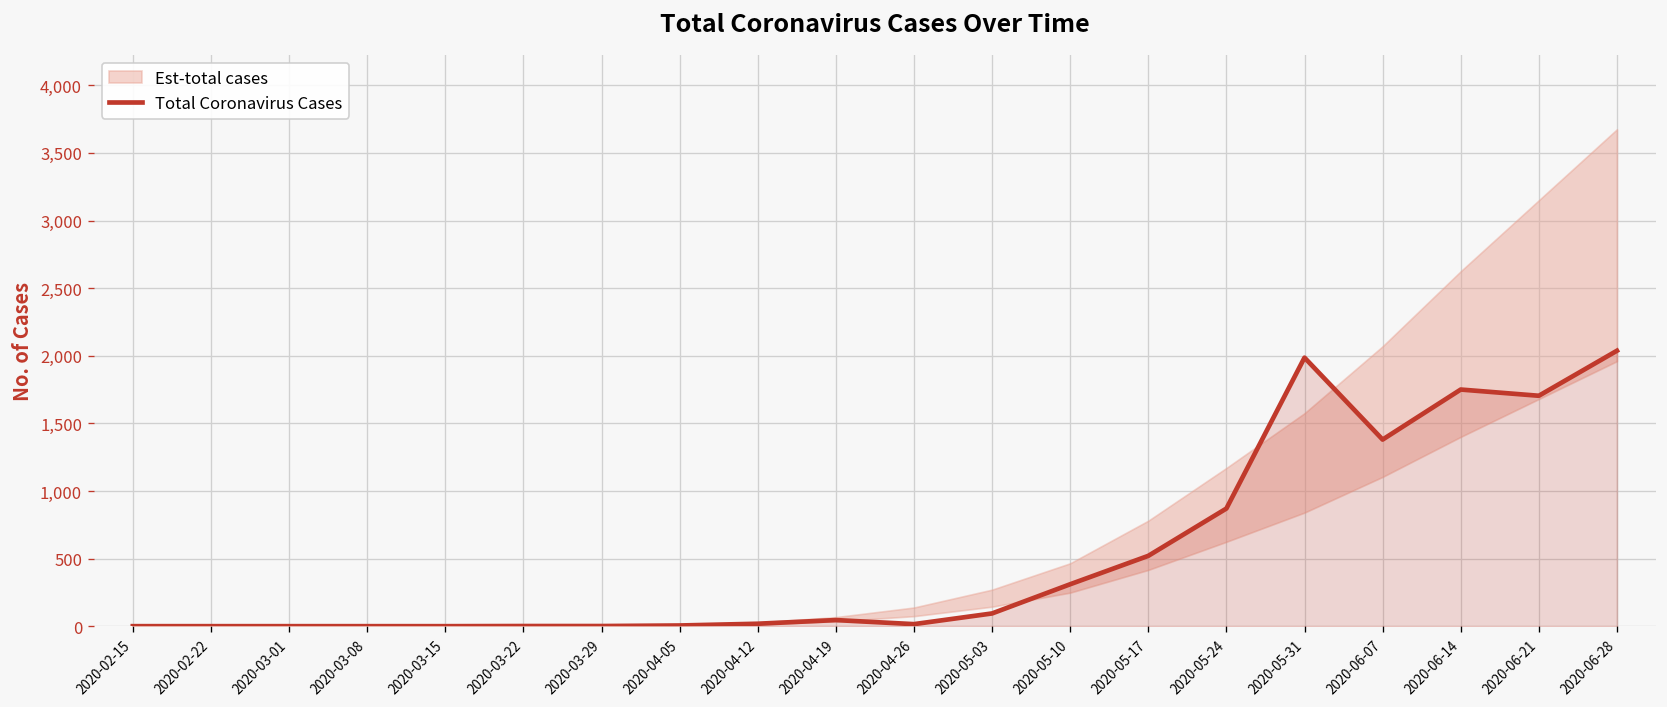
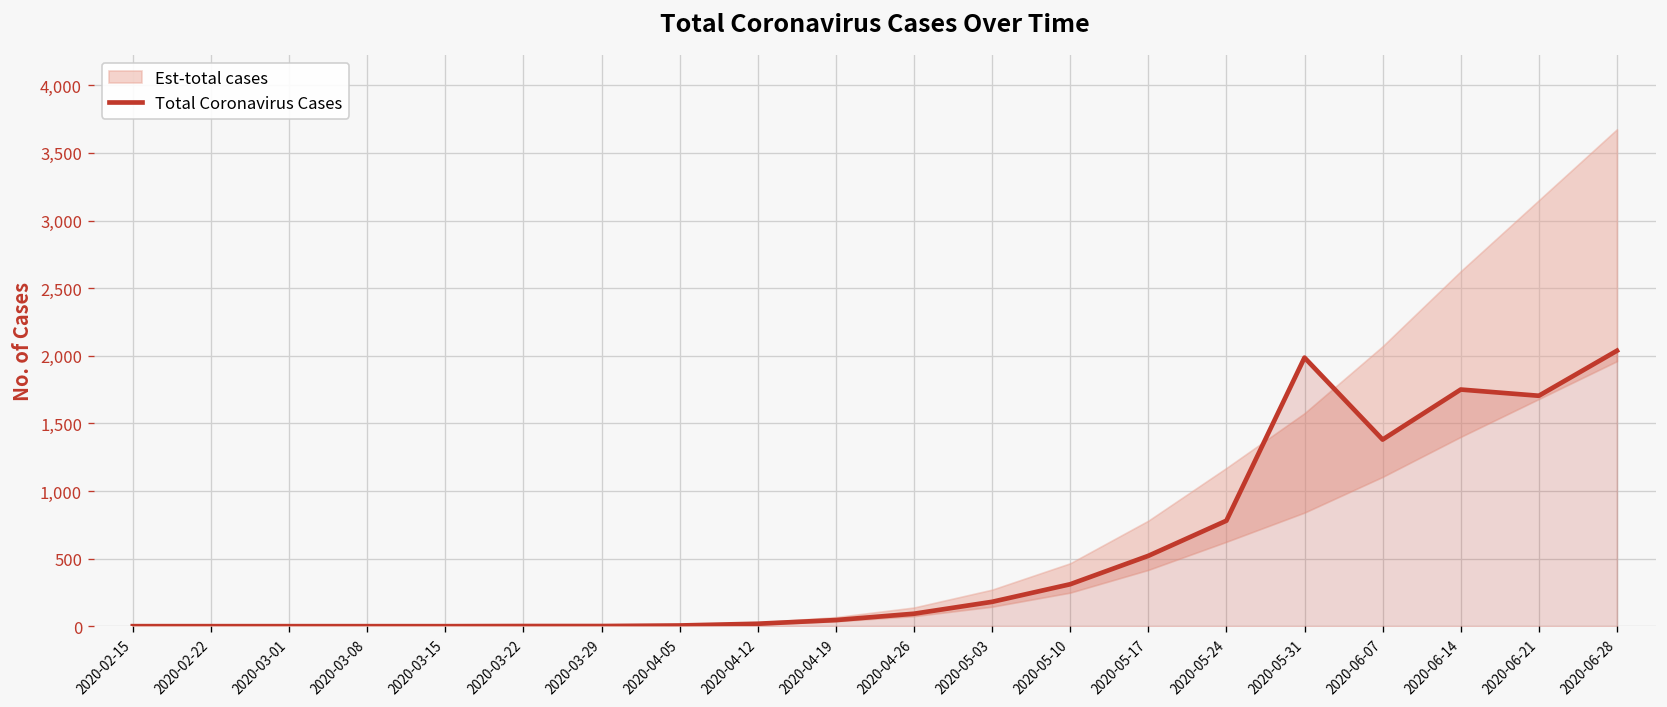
Total Coronavirus Cases, 2020-04-26: 20 -> 90
Total Coronavirus Cases, 2020-05-03: 90 -> 180
Total Coronavirus Cases, 2020-05-24: 870 -> 780
